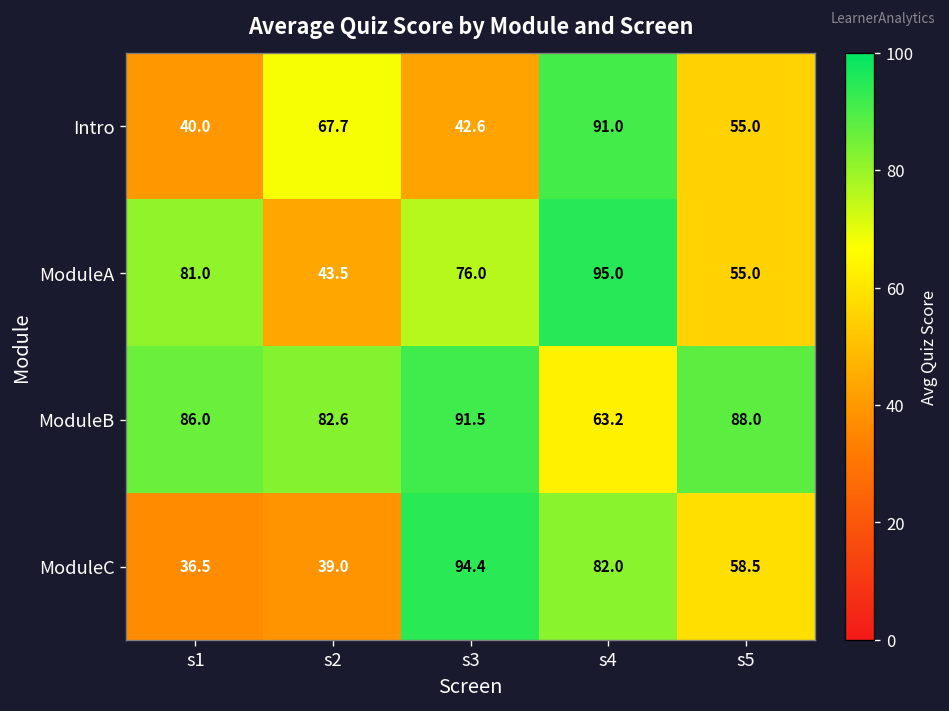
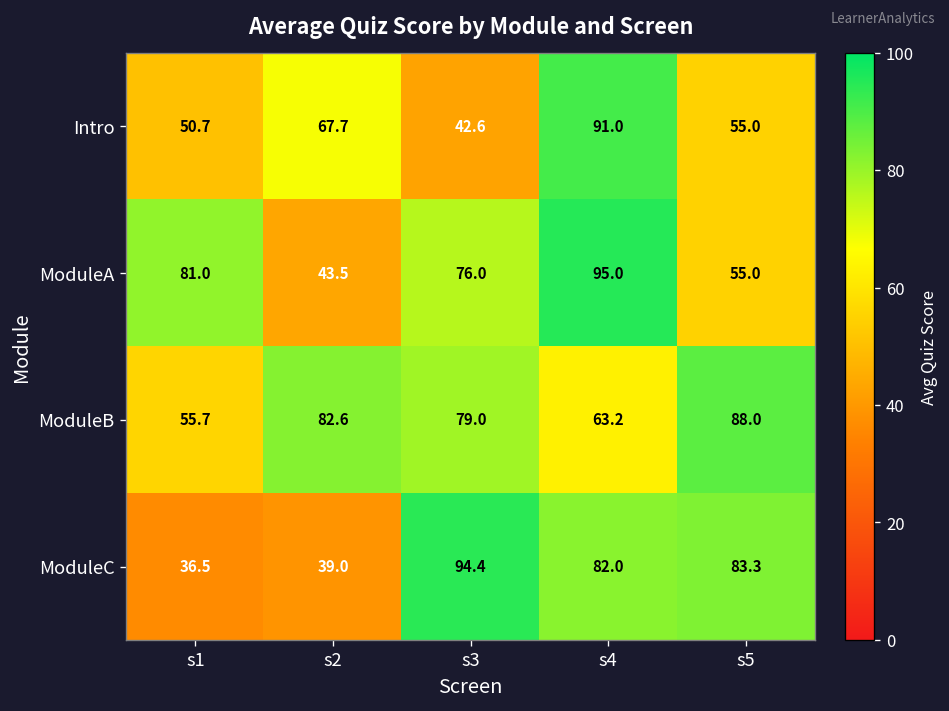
Intro, s1: 40.0 -> 50.7
ModuleB, s1: 86.0 -> 55.7
ModuleB, s3: 91.5 -> 79.0
ModuleC, s5: 58.5 -> 83.3
